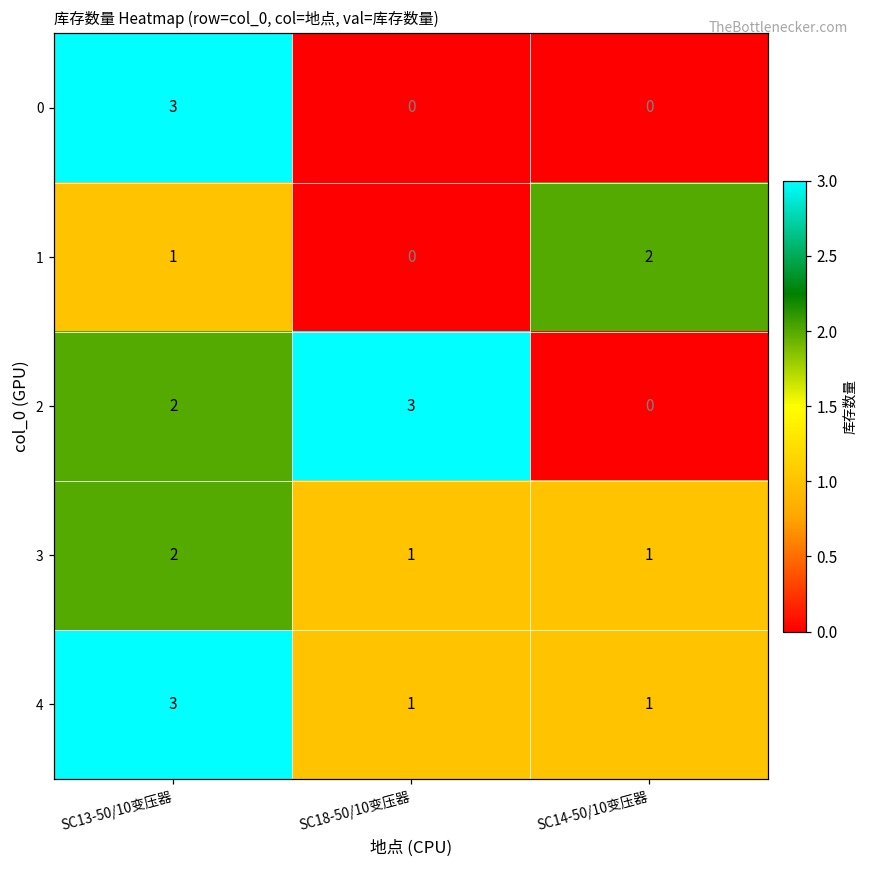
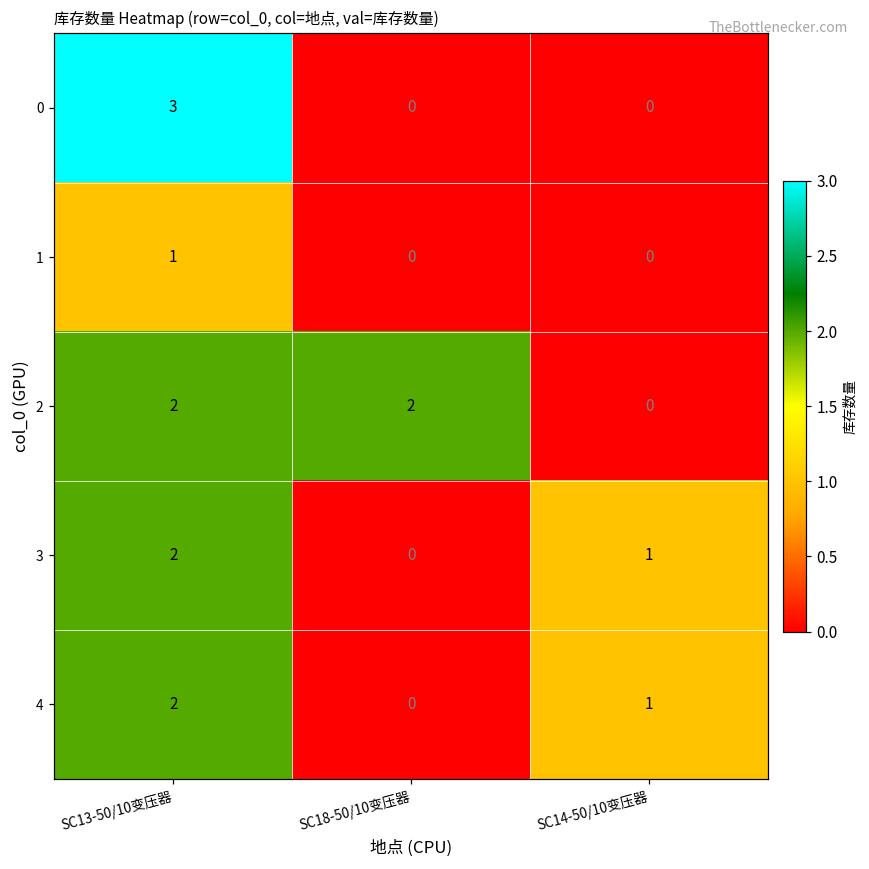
1, SC14-50/10变压器: 2 -> 0
2, SC18-50/10变压器: 3 -> 2
3, SC18-50/10变压器: 1 -> 0
4, SC13-50/10变压器: 3 -> 2
4, SC18-50/10变压器: 1 -> 0
